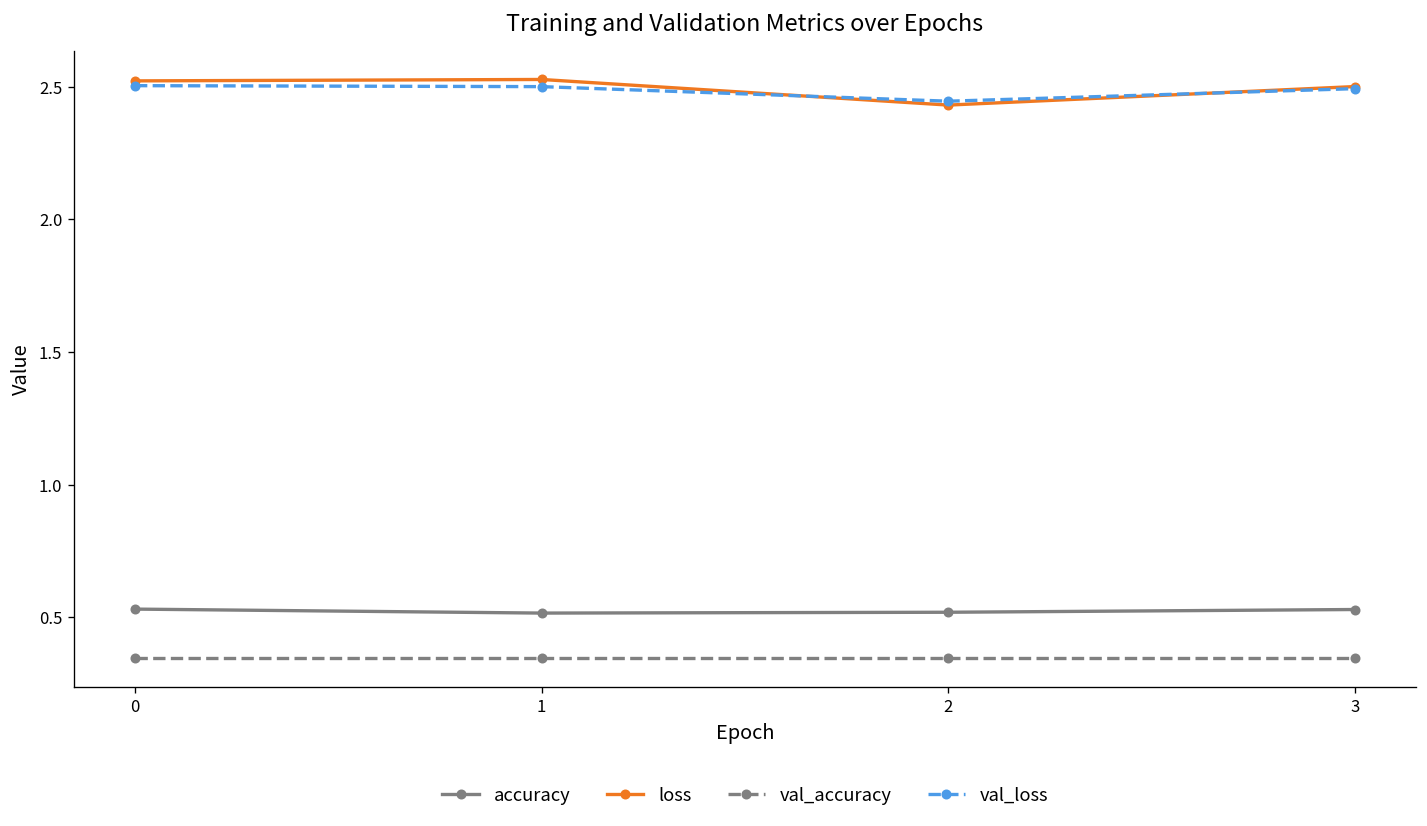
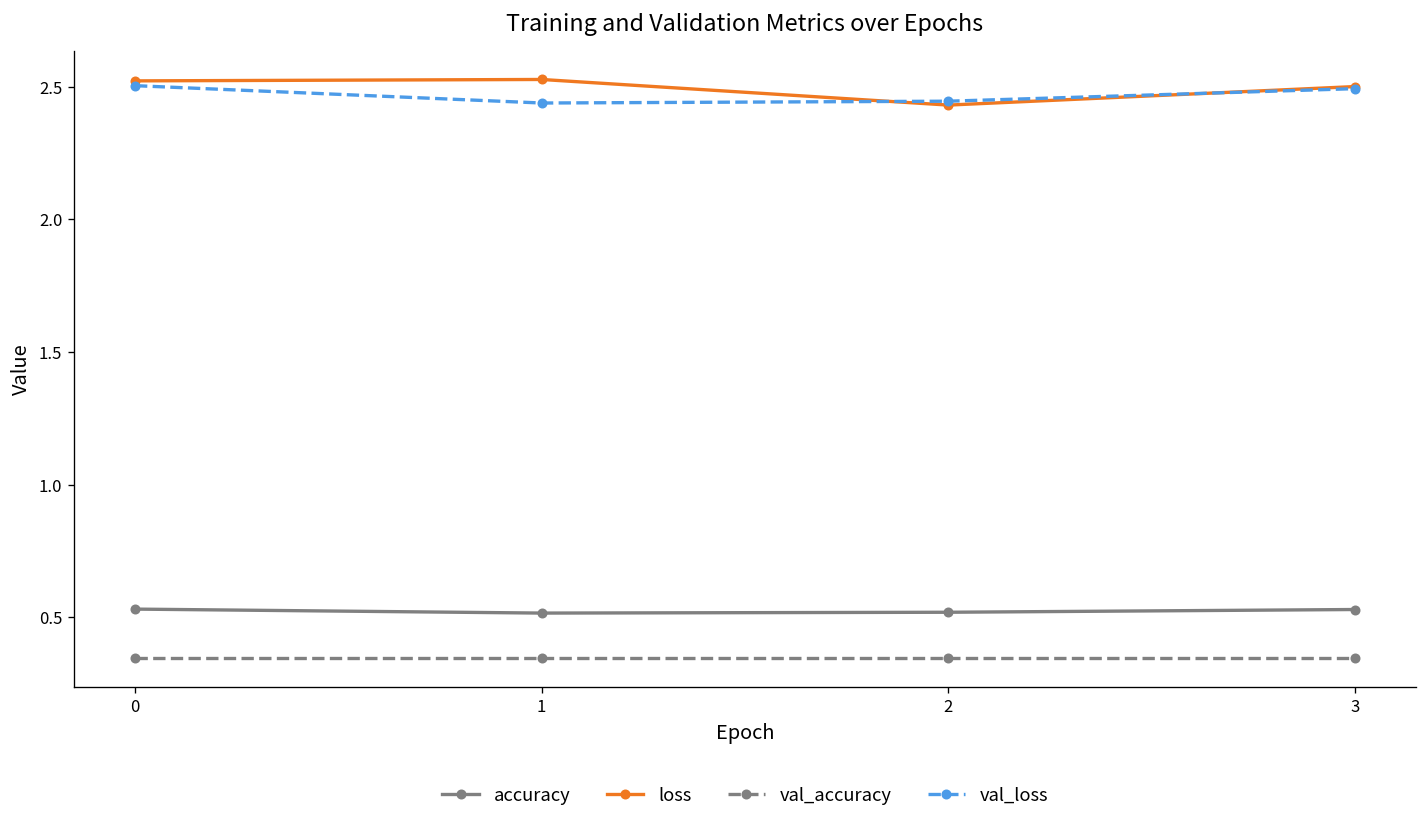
val_loss, 1: 2.50 -> 2.44
